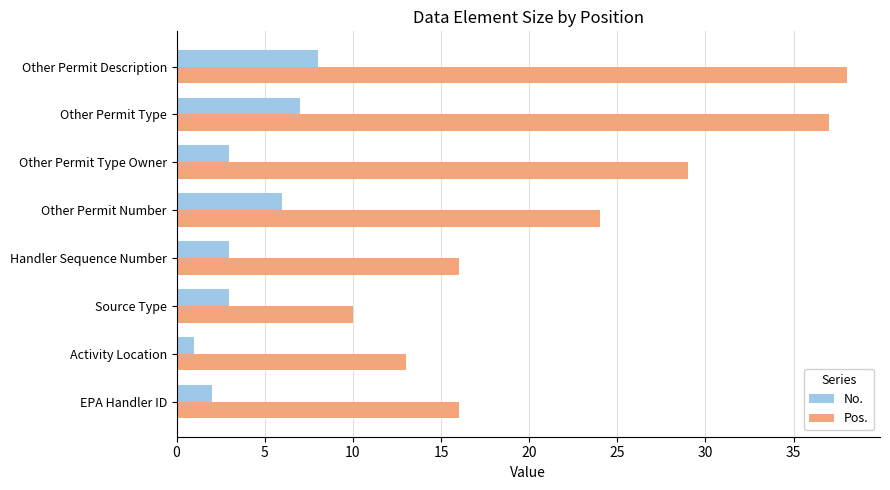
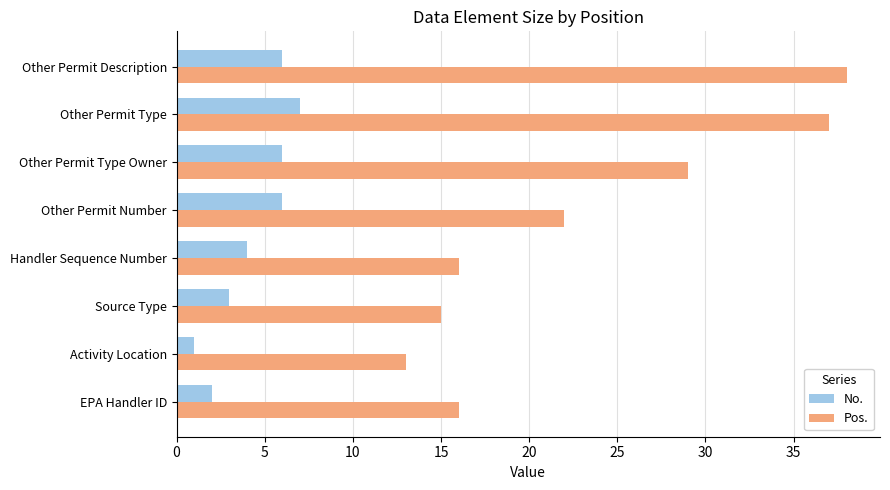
No., Other Permit Description: 8 -> 6
No., Other Permit Type Owner: 3 -> 6
Pos., Other Permit Number: 24 -> 22
No., Handler Sequence Number: 3 -> 4
Pos., Source Type: 10 -> 15
